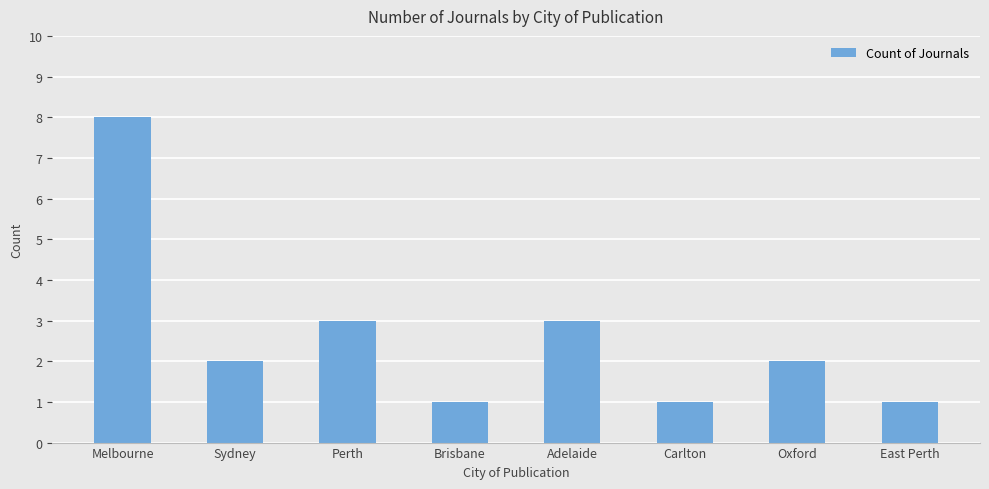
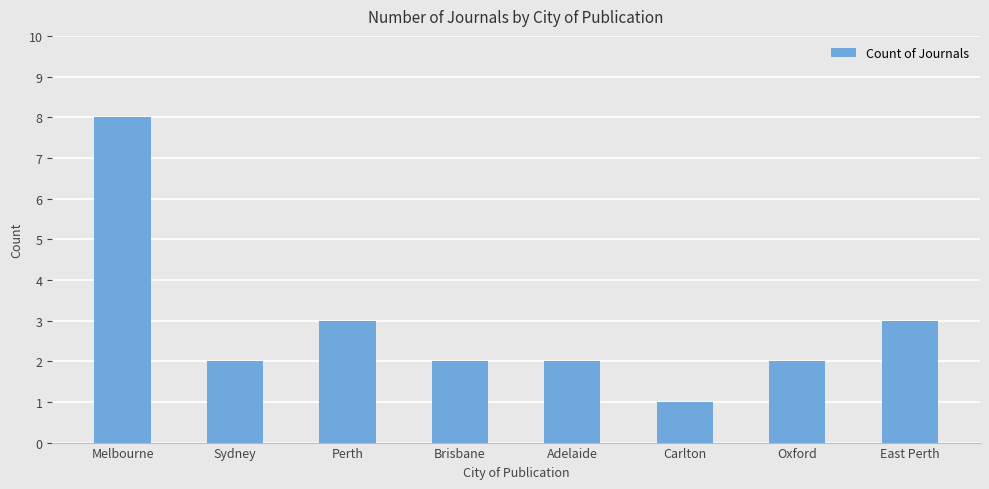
Brisbane: 1 -> 2
Adelaide: 3 -> 2
East Perth: 1 -> 3
